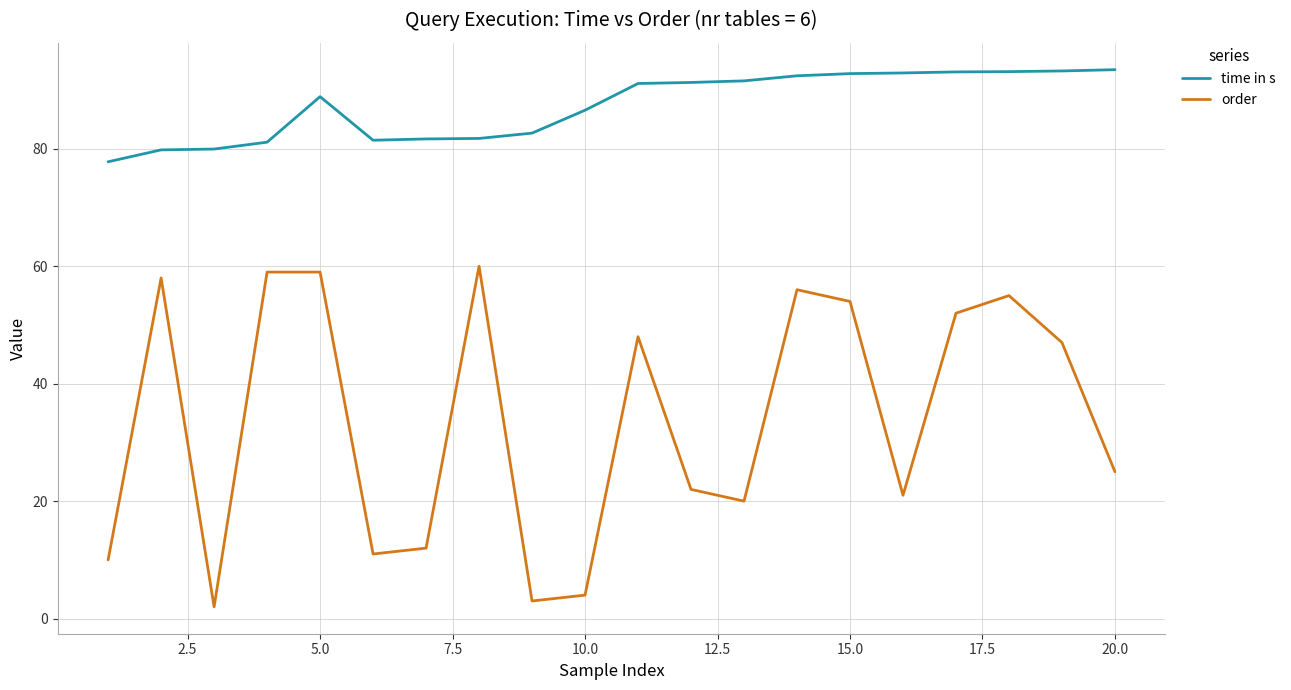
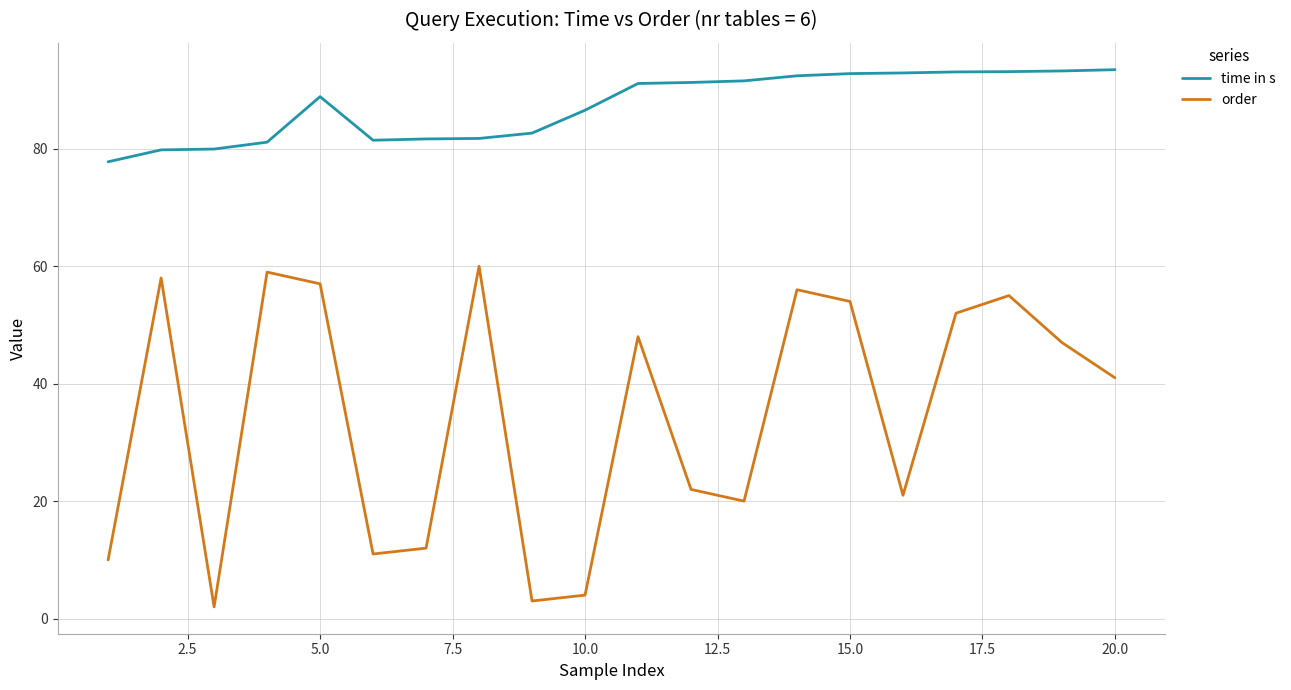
order, 5.0: 59 -> 57
order, 20.0: 25 -> 41
